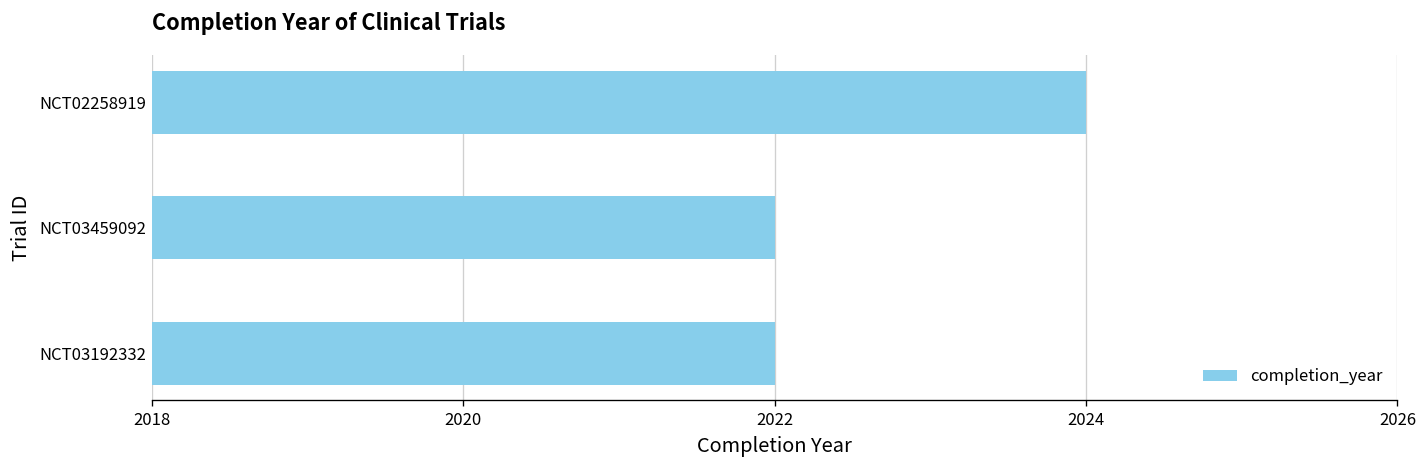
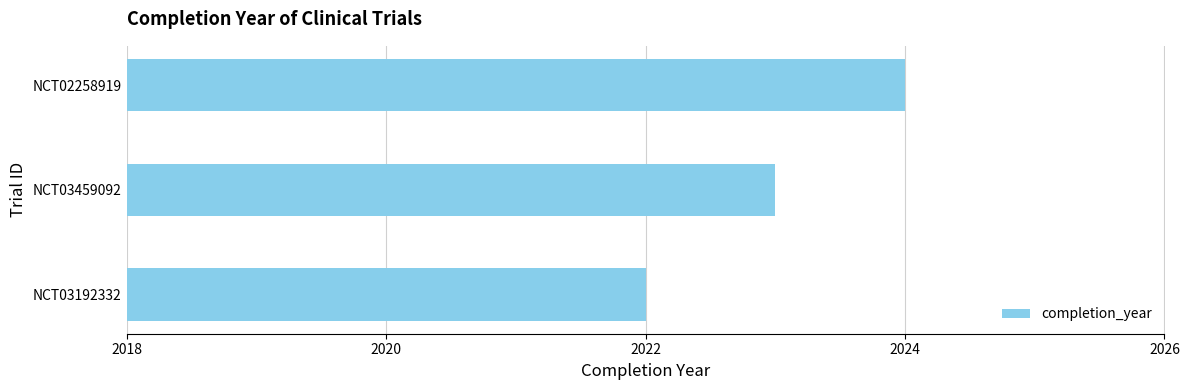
NCT03459092: 2022 -> 2023
